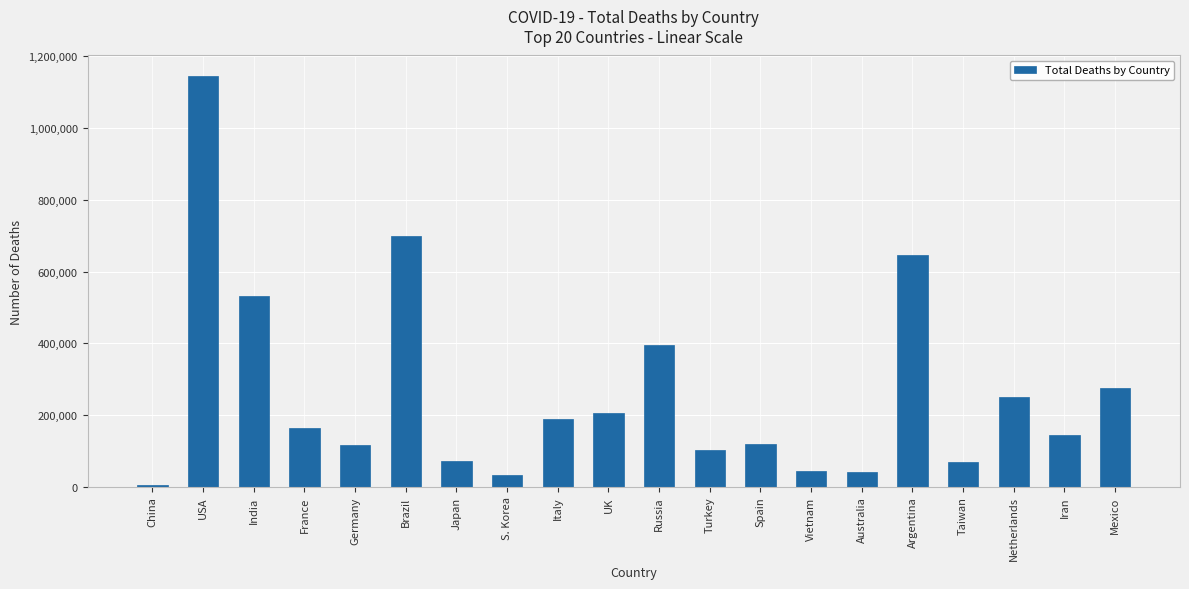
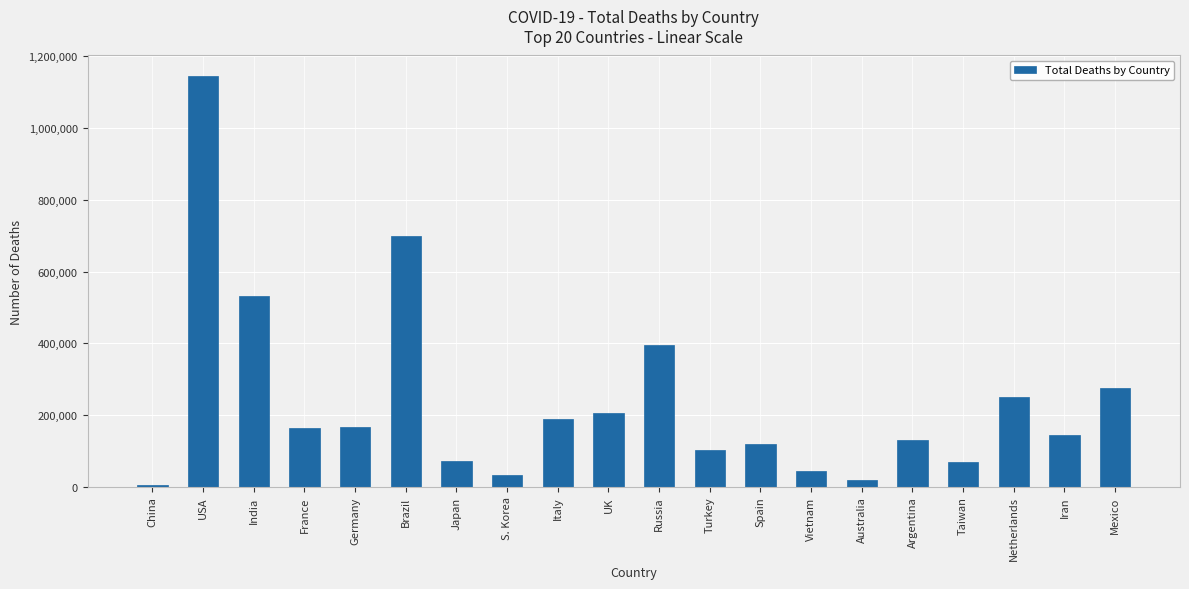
Germany: 120,000 -> 170,000
Australia: 40,000 -> 20,000
Argentina: 650,000 -> 130,000
